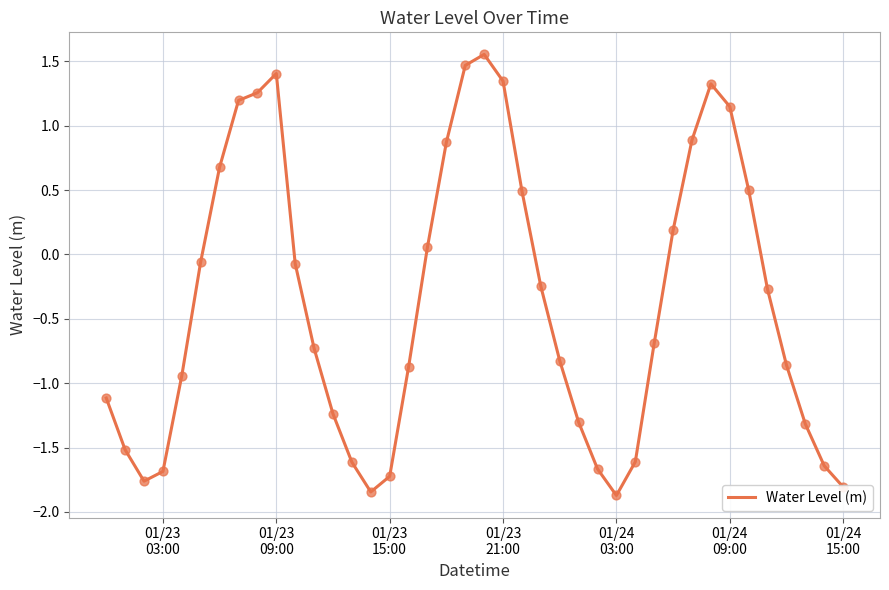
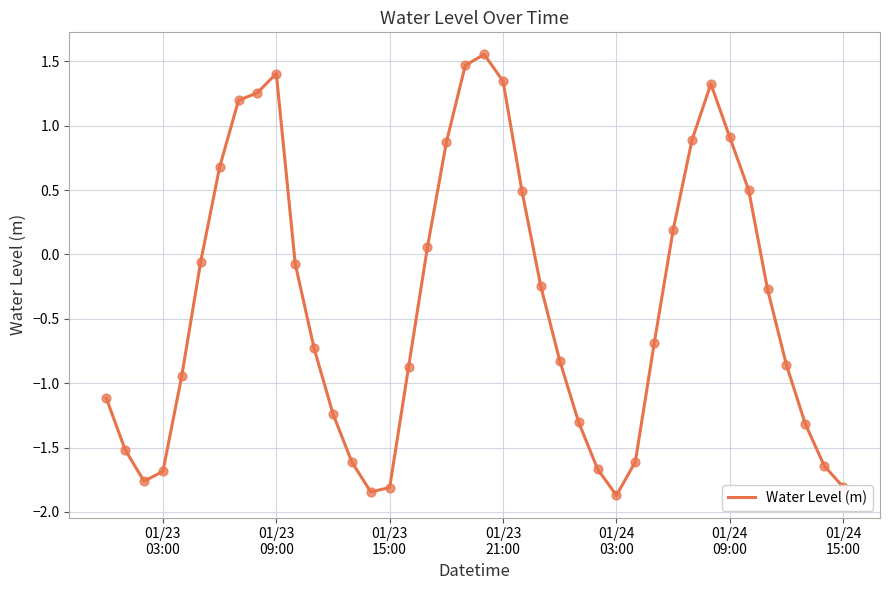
01/23 15:00: -1.72 -> -1.81
01/24 09:00: 1.15 -> 0.91
